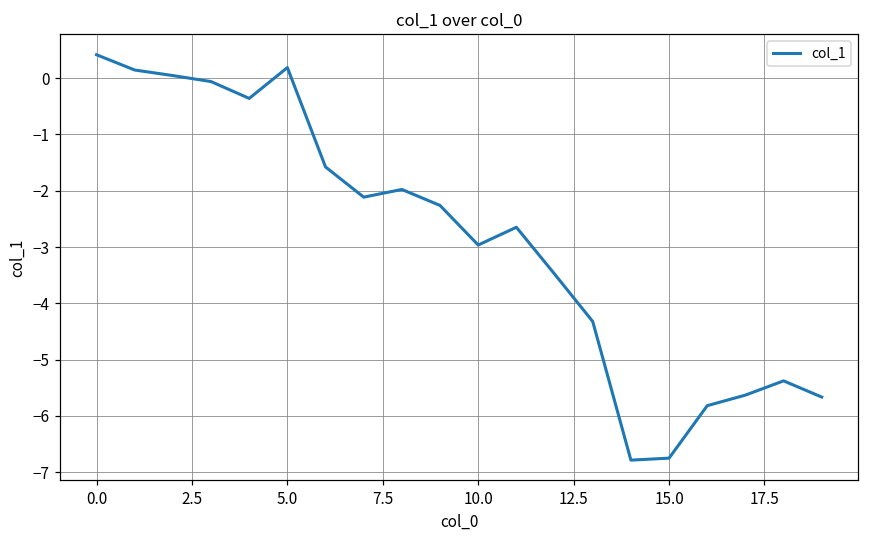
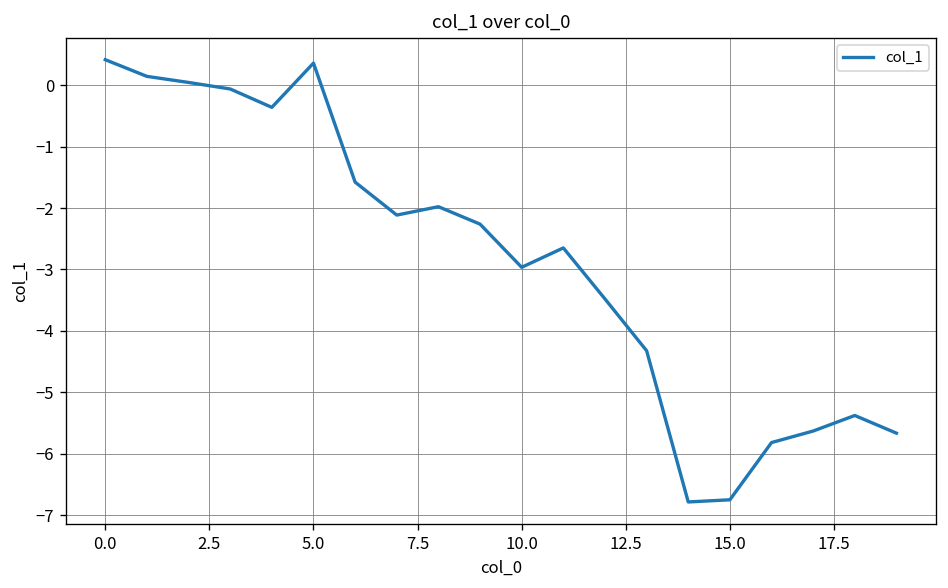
5.0: 0.2 -> 0.4
